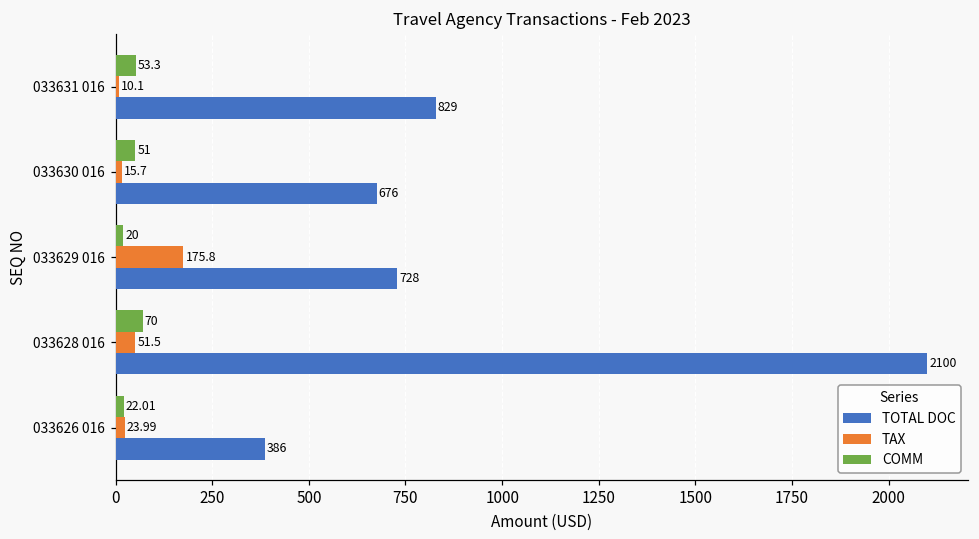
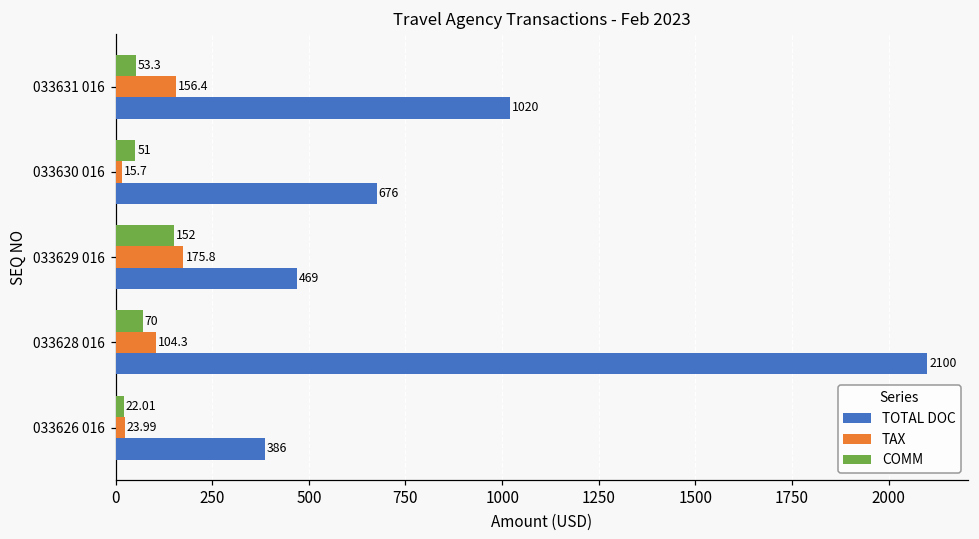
TAX, 033631 016: 10.1 -> 156.4
TOTAL DOC, 033631 016: 829 -> 1020
COMM, 033629 016: 20 -> 152
TOTAL DOC, 033629 016: 728 -> 469
TAX, 033628 016: 51.5 -> 104.3
